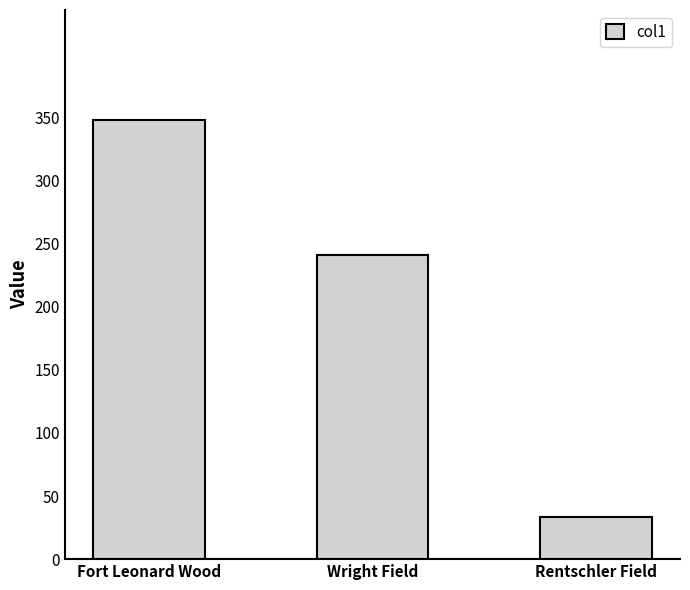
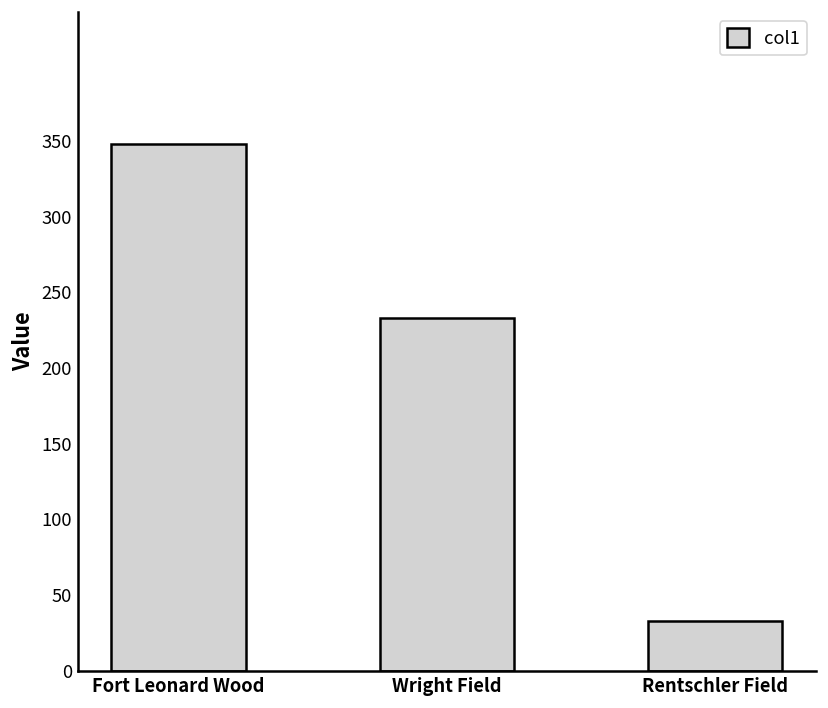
Wright Field: 241 -> 233
